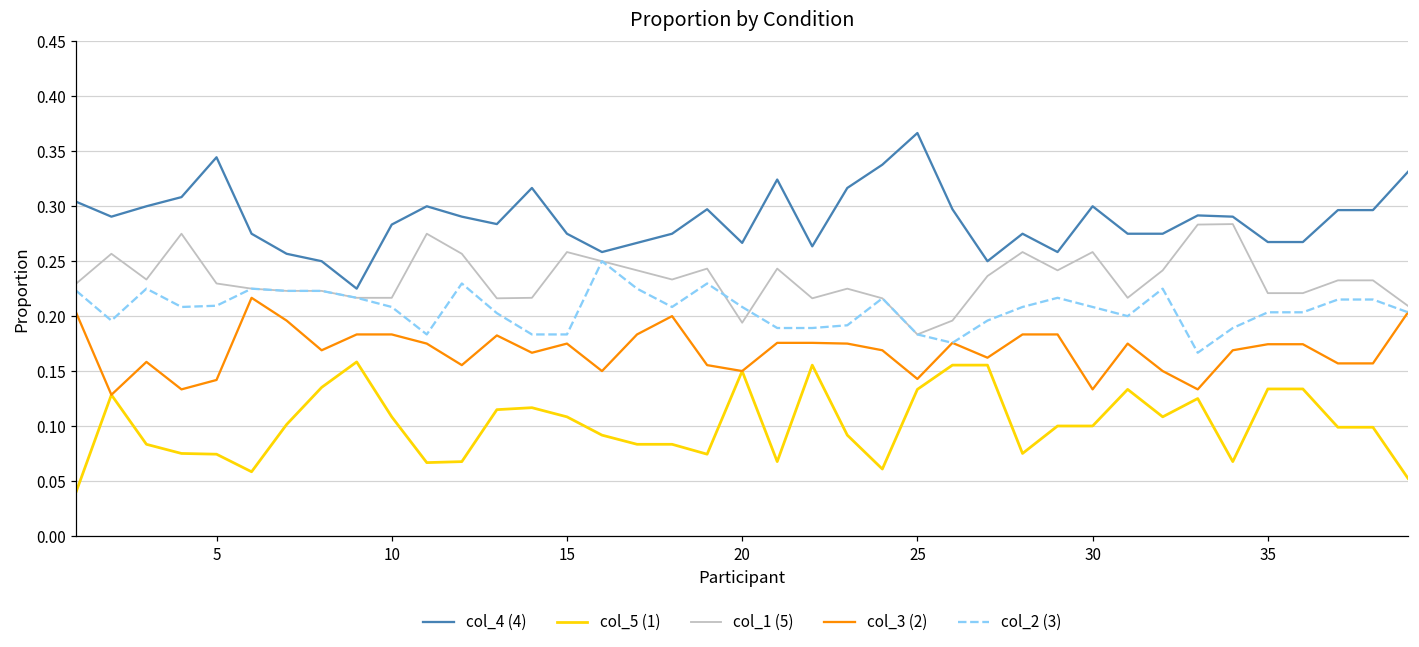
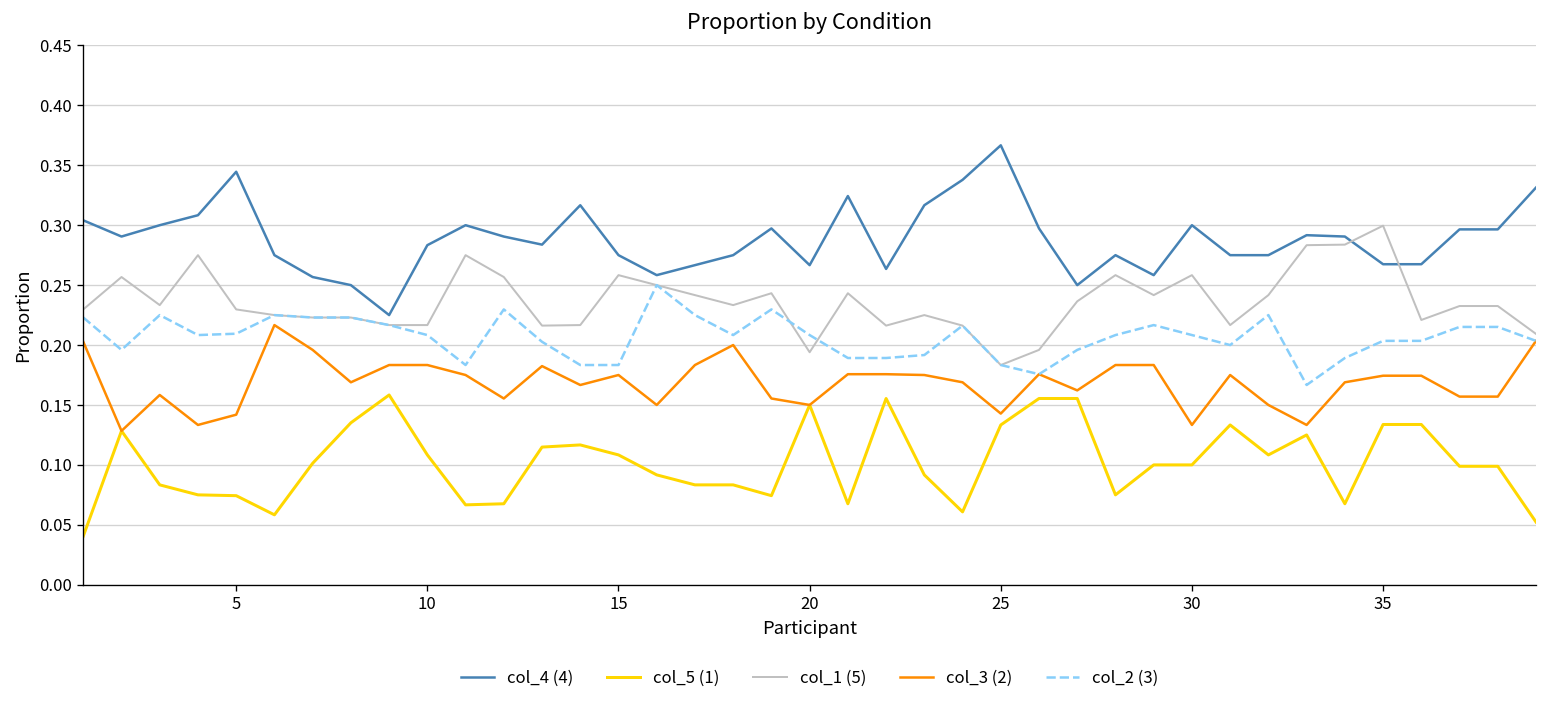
col_1 (5), 35: 0.22 -> 0.30
